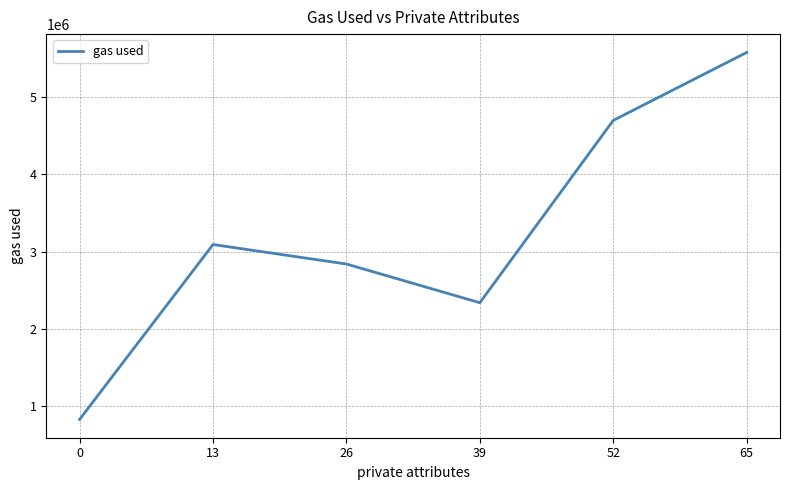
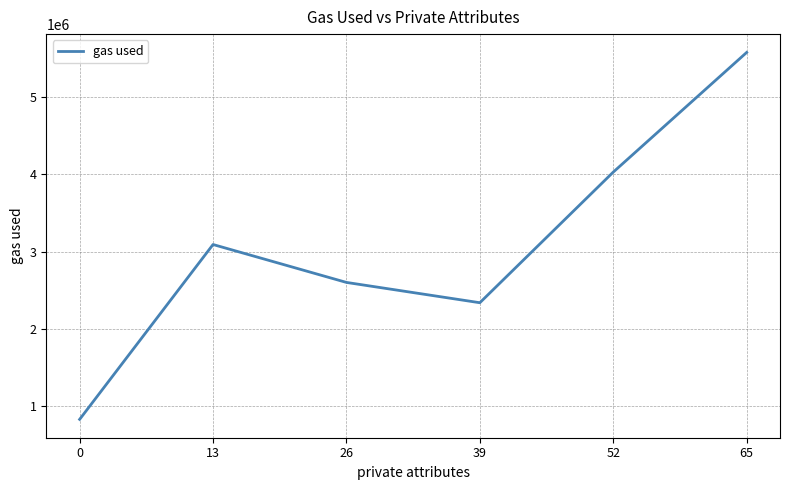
26: 2800000 -> 2600000
52: 4700000 -> 4000000
